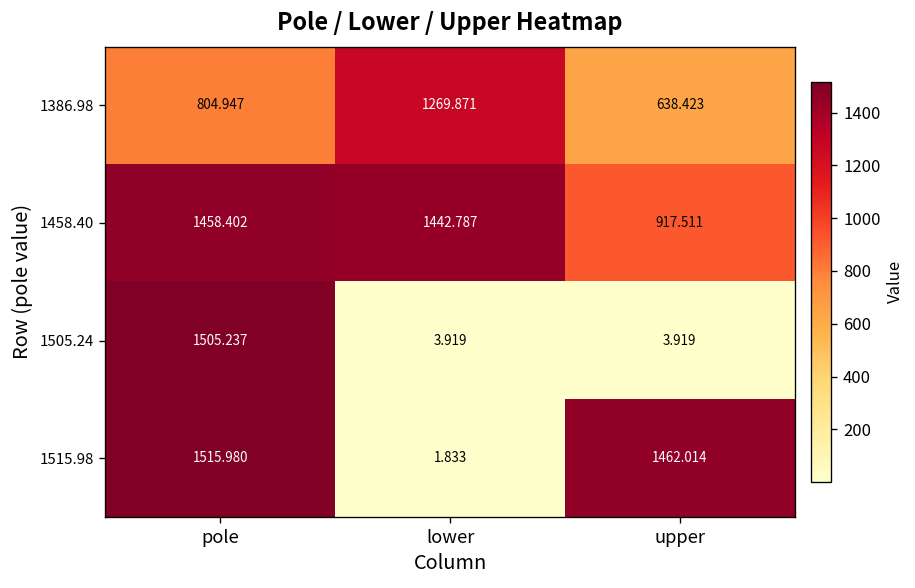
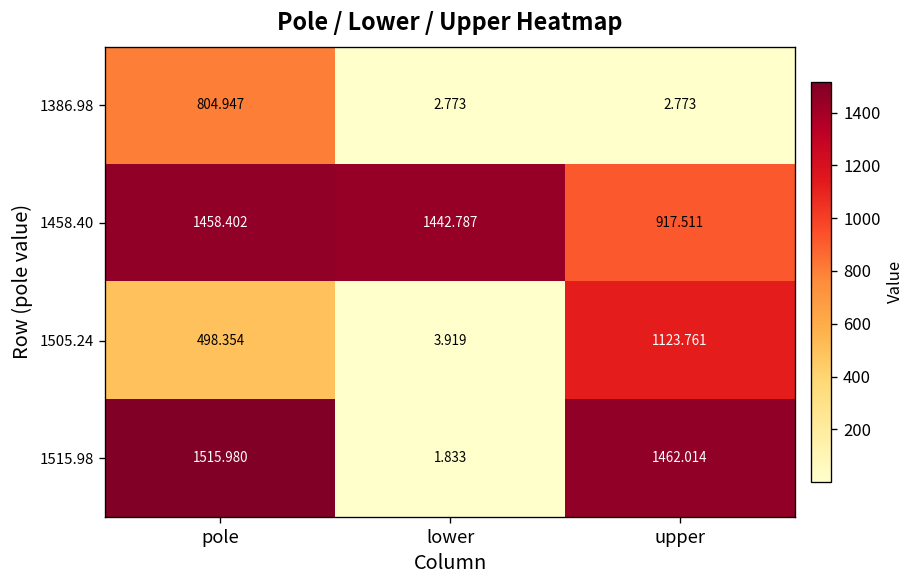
1386.98, lower: 1269.871 -> 2.773
1386.98, upper: 638.423 -> 2.773
1505.24, pole: 1505.237 -> 498.354
1505.24, upper: 3.919 -> 1123.761
